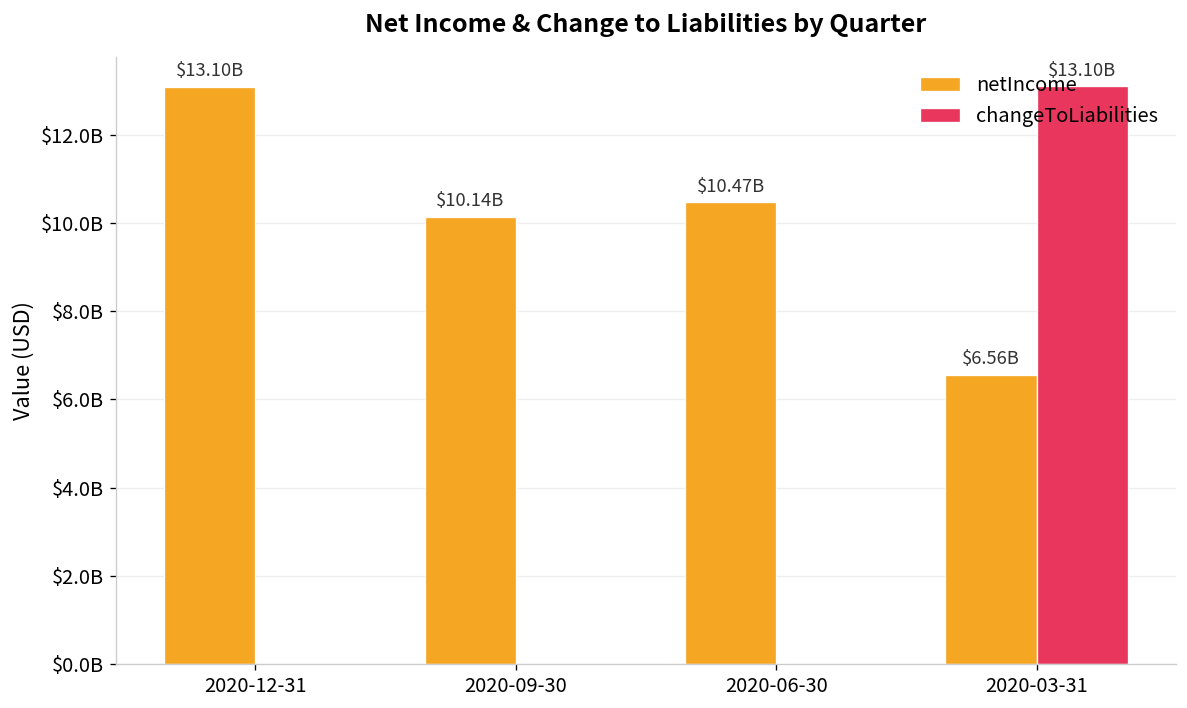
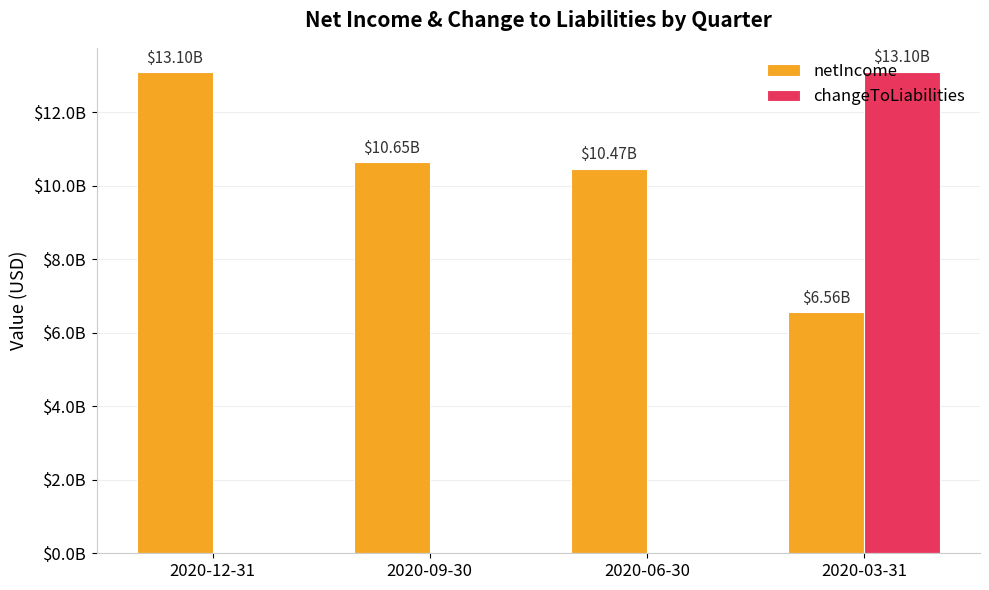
netIncome, 2020-09-30: $10.14B -> $10.65B
